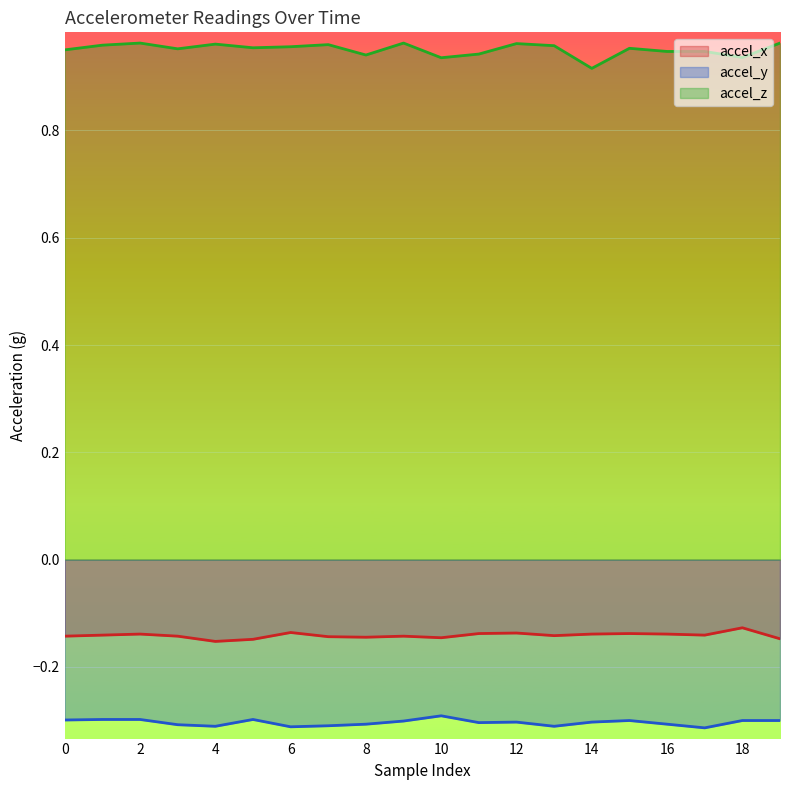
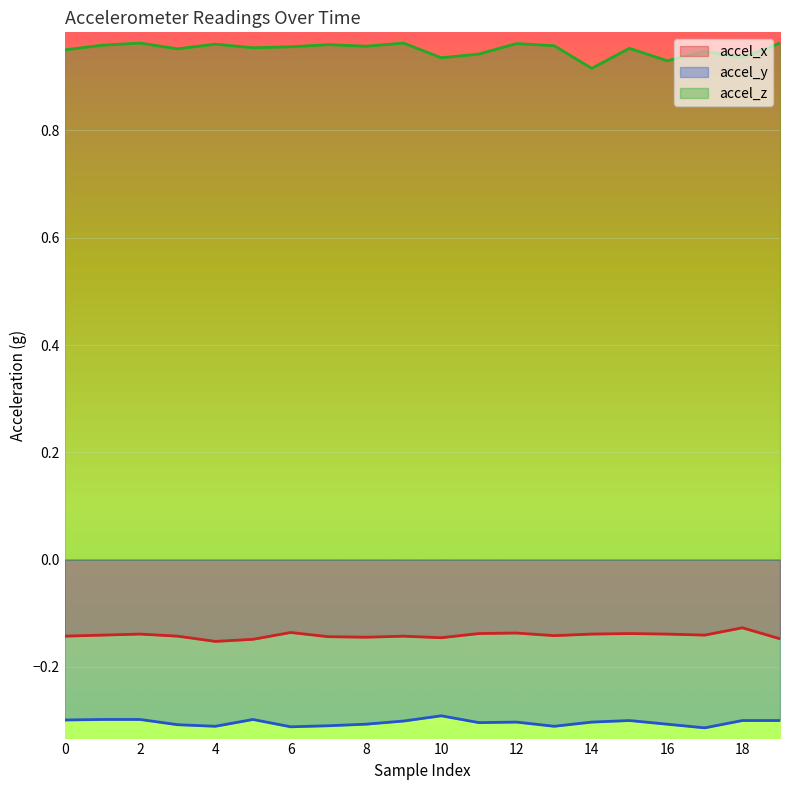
accel_z, 8: 0.94 -> 0.96
accel_z, 16: 0.95 -> 0.93
